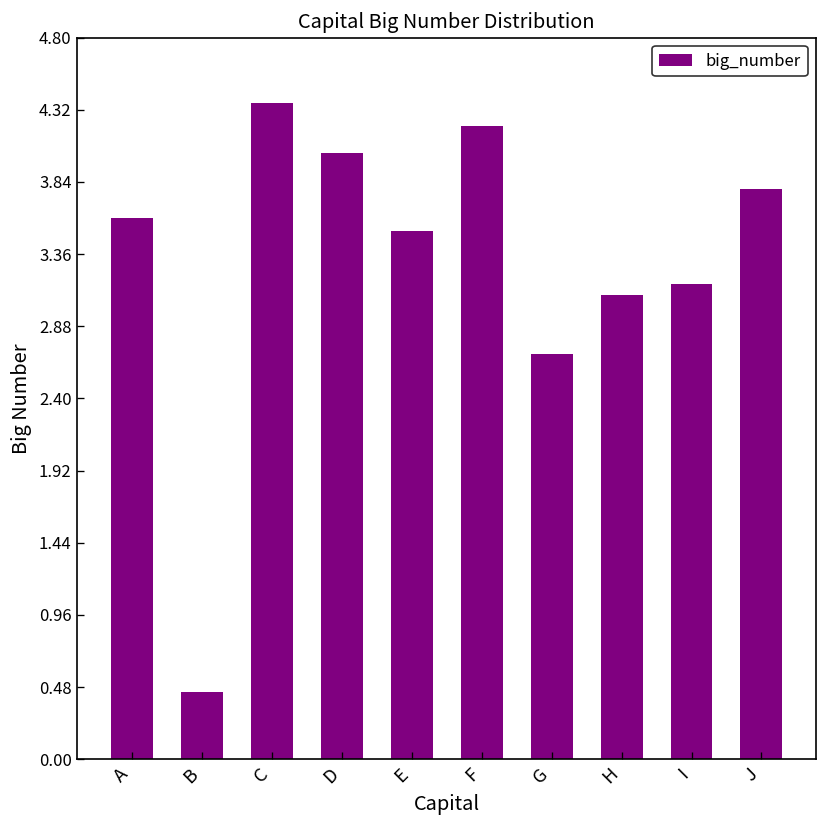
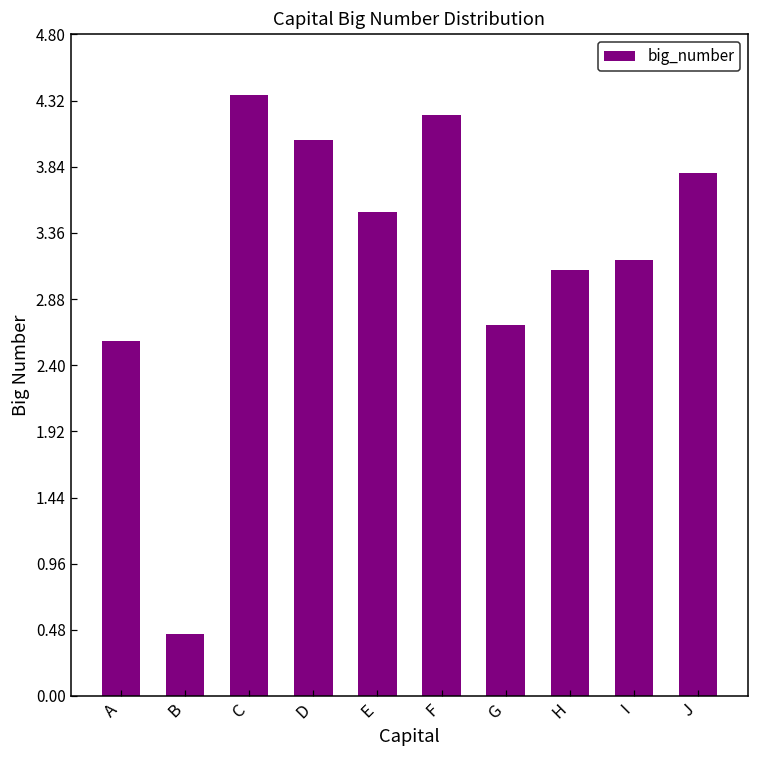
A: 3.60 -> 2.58
